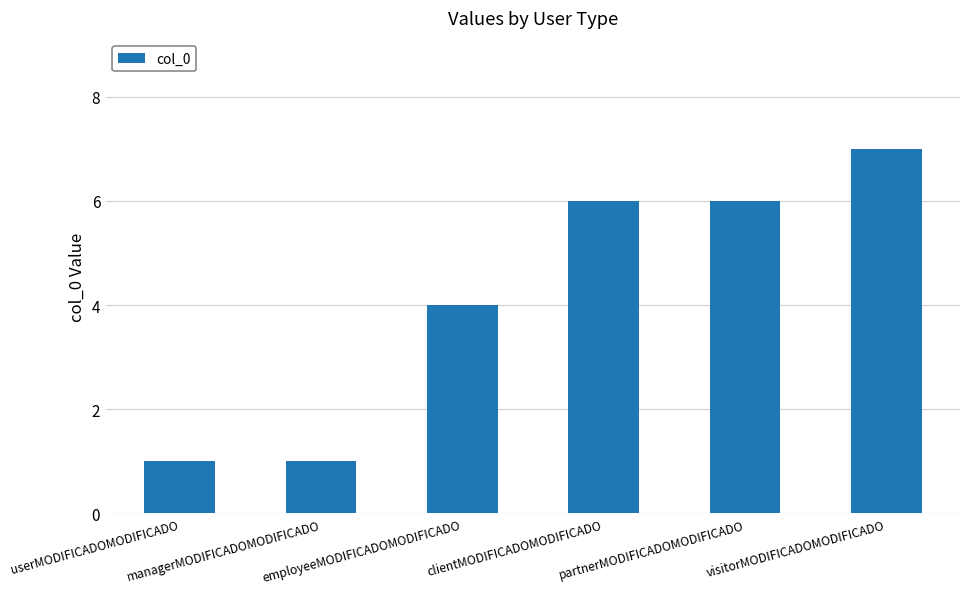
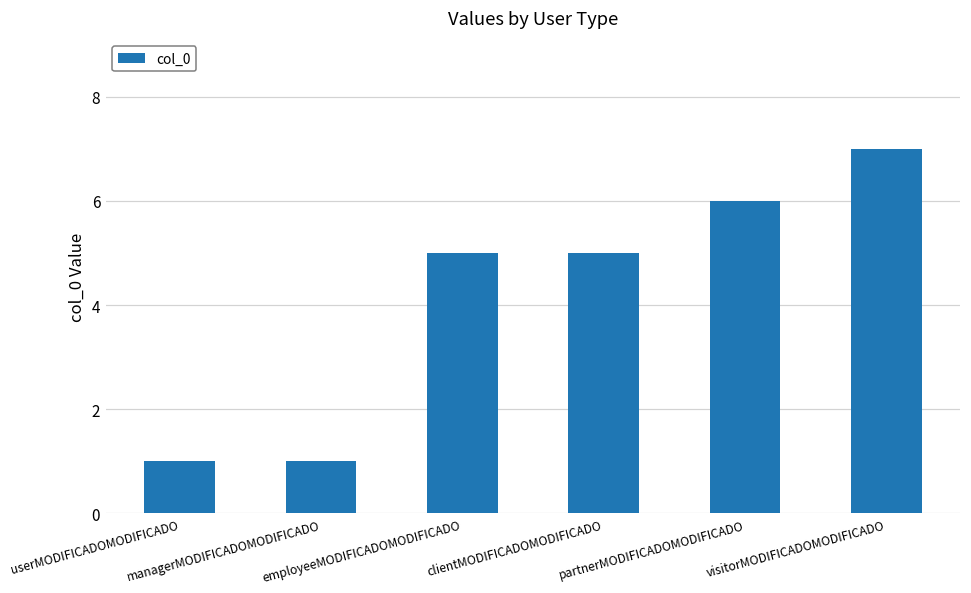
employeeMODIFICADOMODIFICADO: 4 -> 5
clientMODIFICADOMODIFICADO: 6 -> 5
